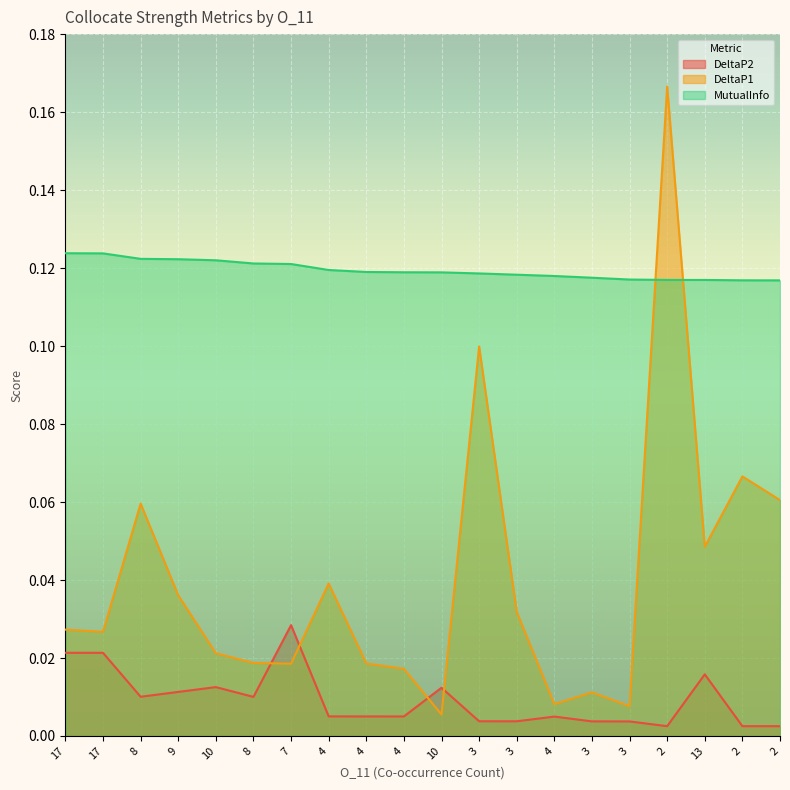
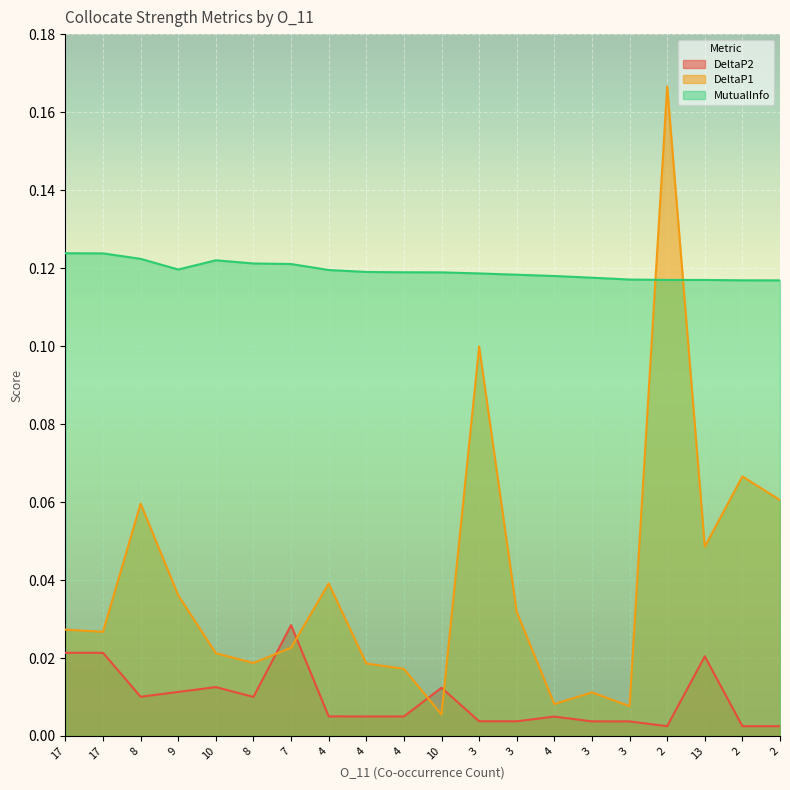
MutualInfo, 9: 0.122 -> 0.120
DeltaP1, 7: 0.019 -> 0.023
DeltaP2, 13: 0.016 -> 0.020
